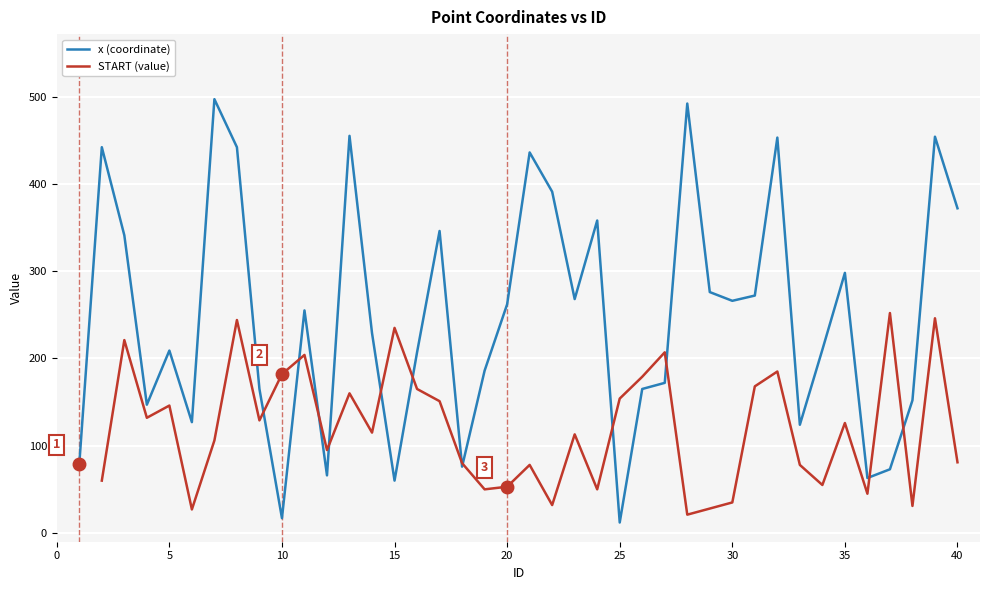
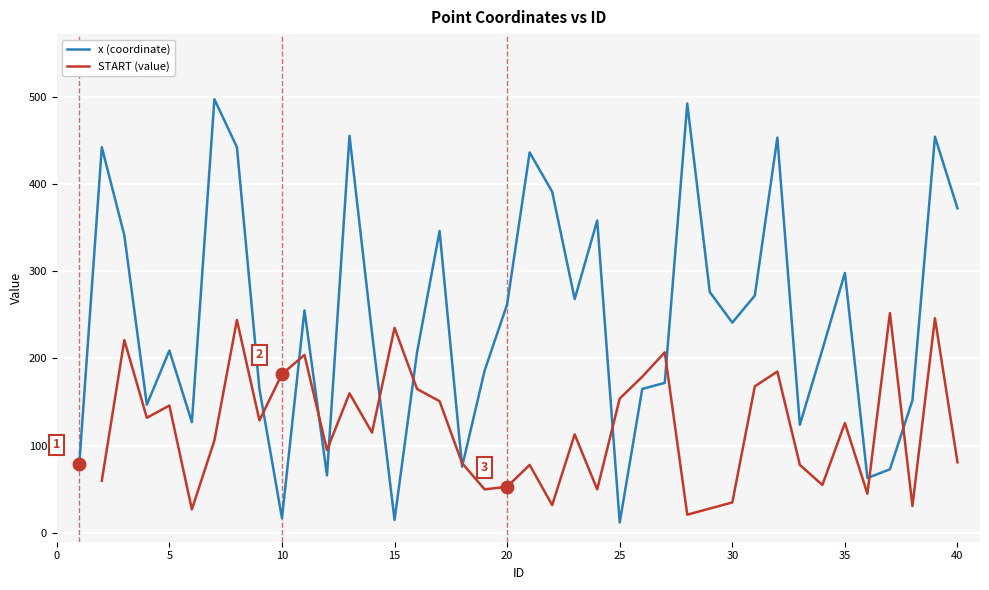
x (coordinate), 15: 60 -> 20
x (coordinate), 30: 270 -> 240
